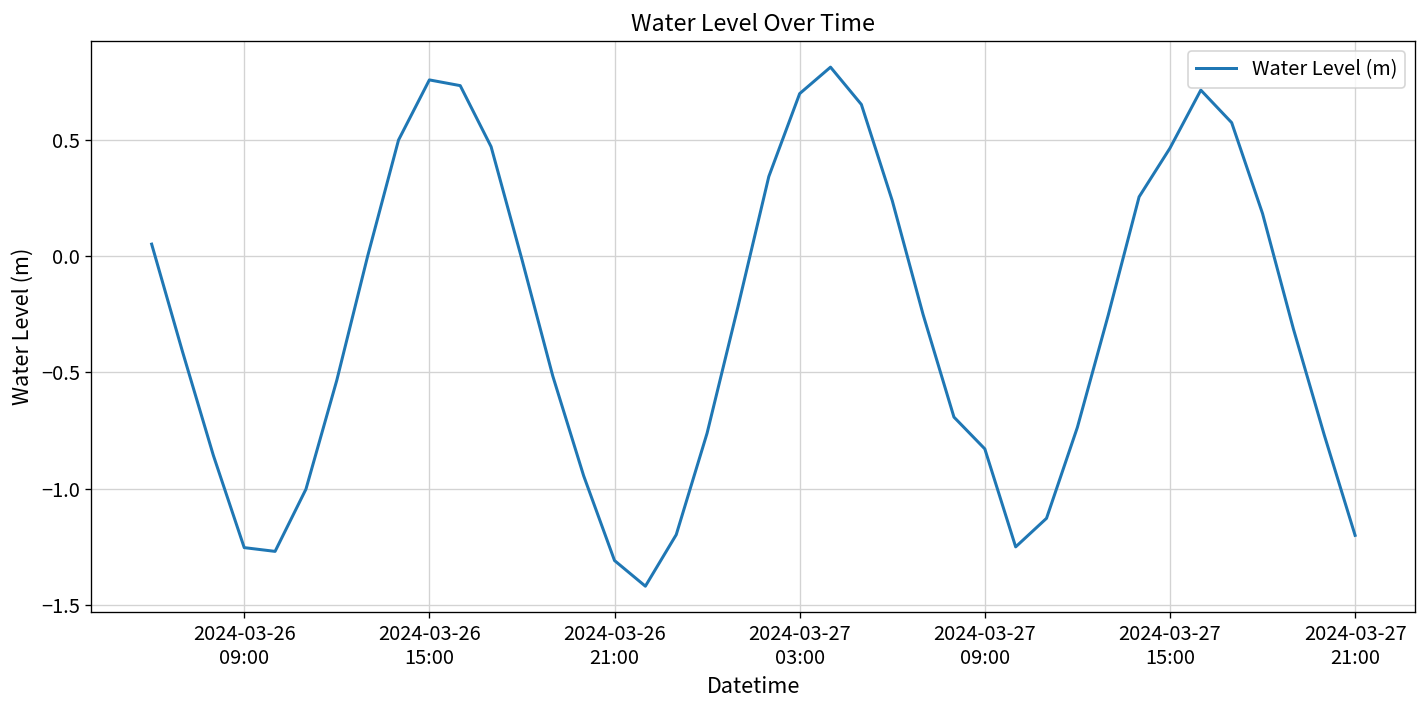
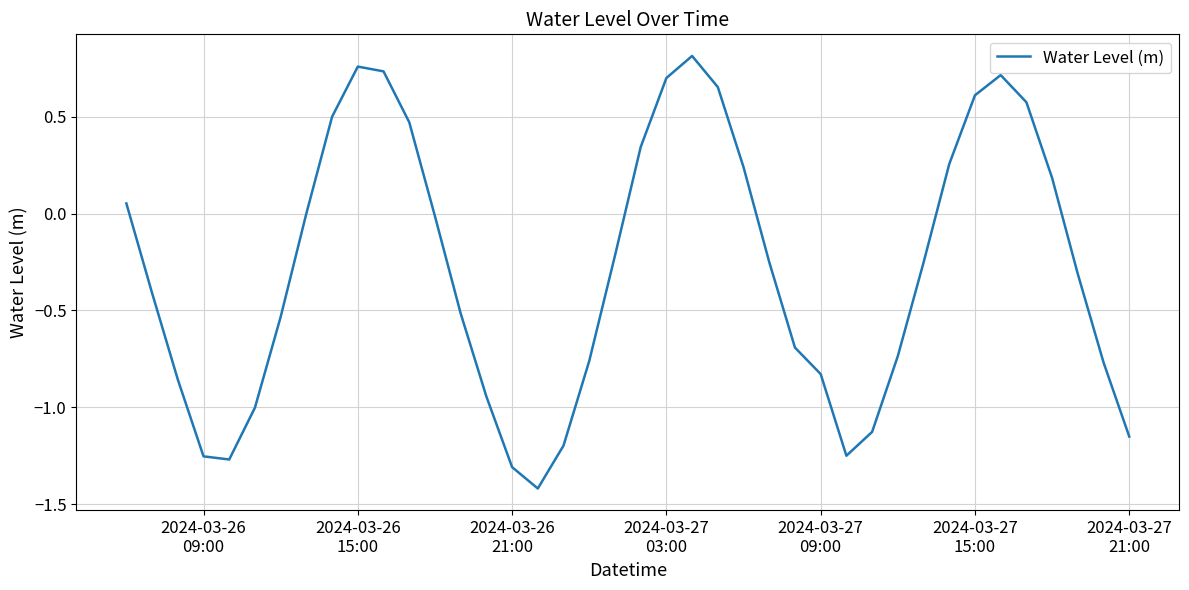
2024-03-27 15:00: 0.46 -> 0.61
2024-03-27 21:00: -1.20 -> -1.15
